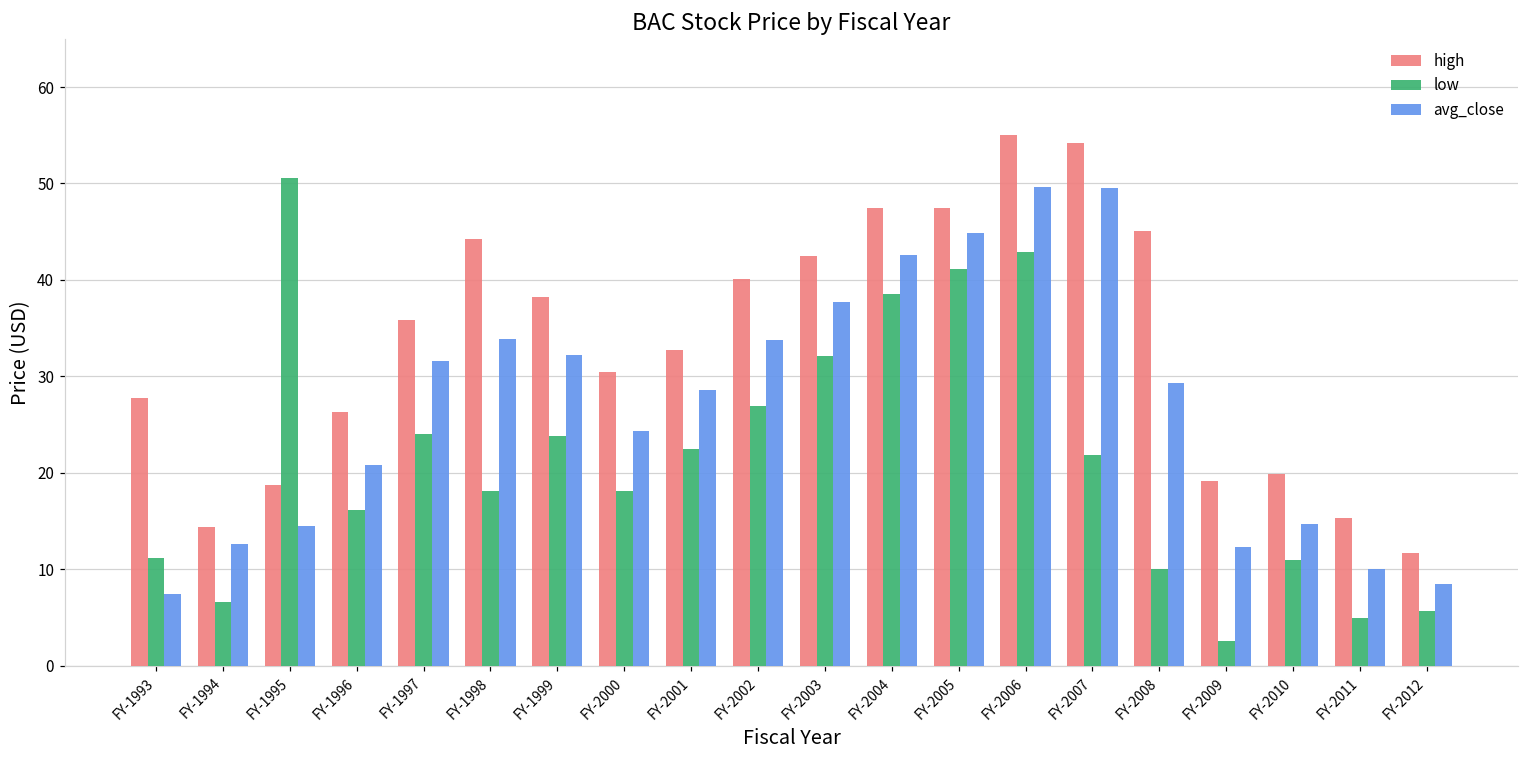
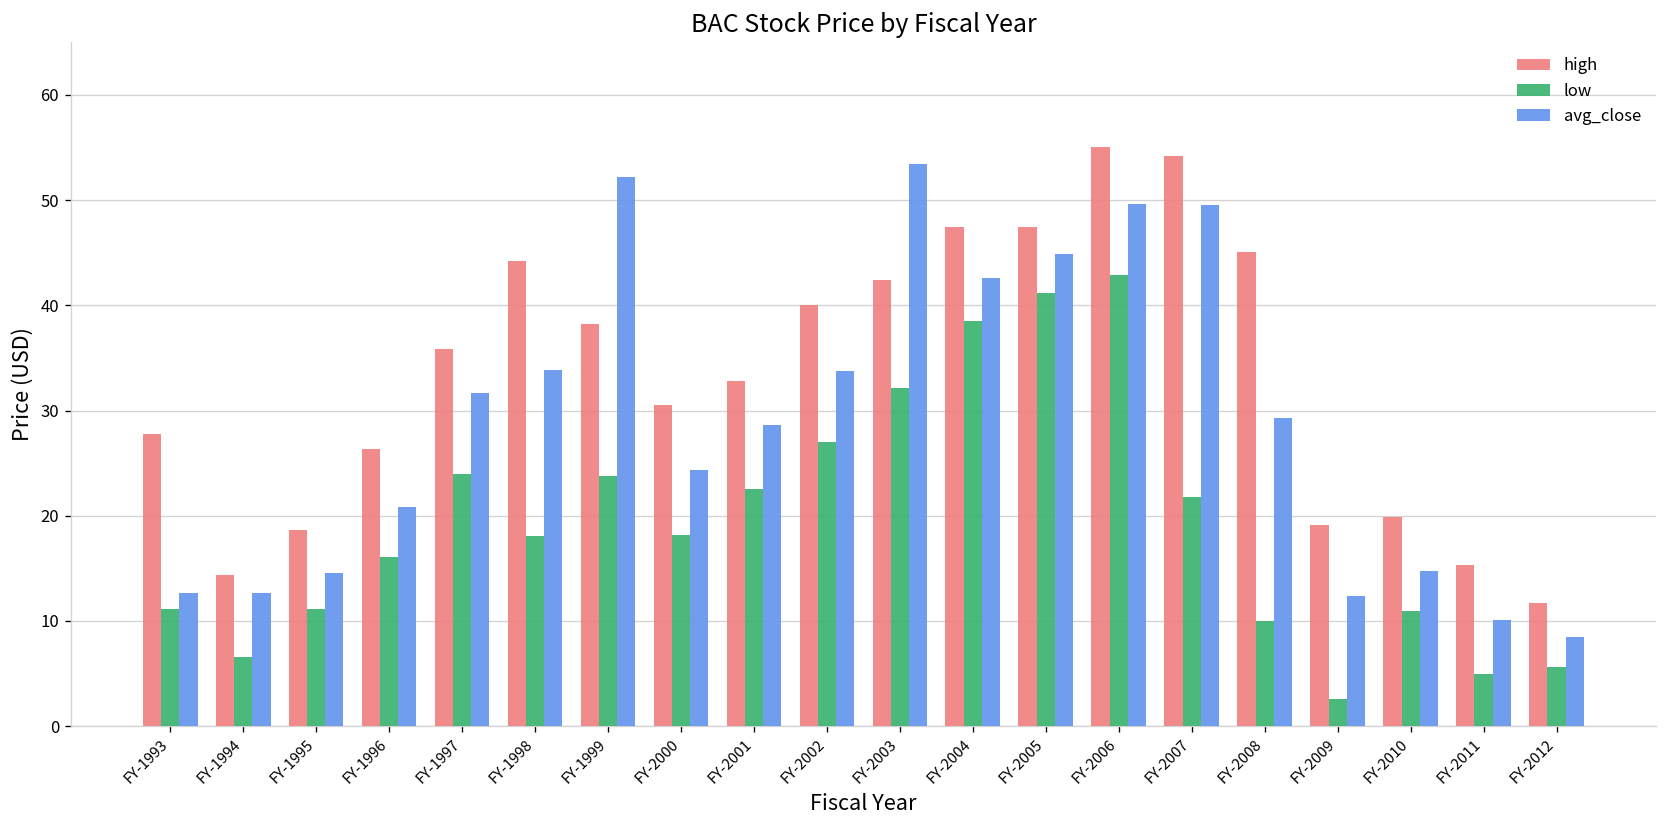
avg_close, FY-1993: 7 -> 13
low, FY-1995: 51 -> 11
avg_close, FY-1999: 32 -> 52
avg_close, FY-2003: 38 -> 53
